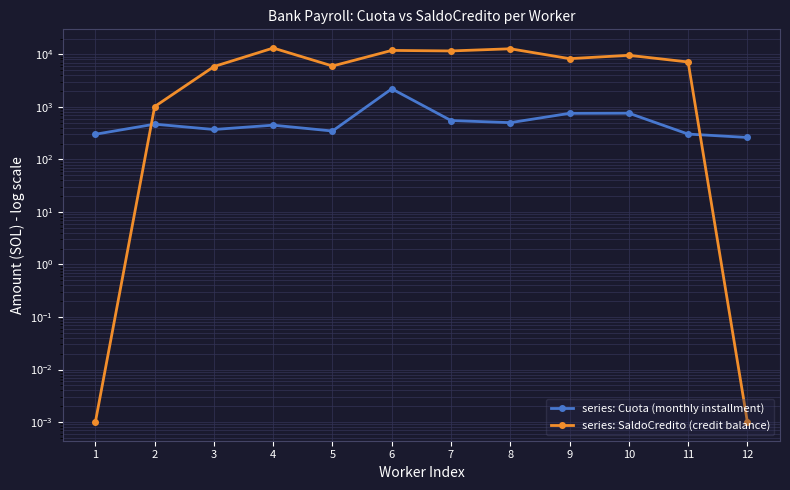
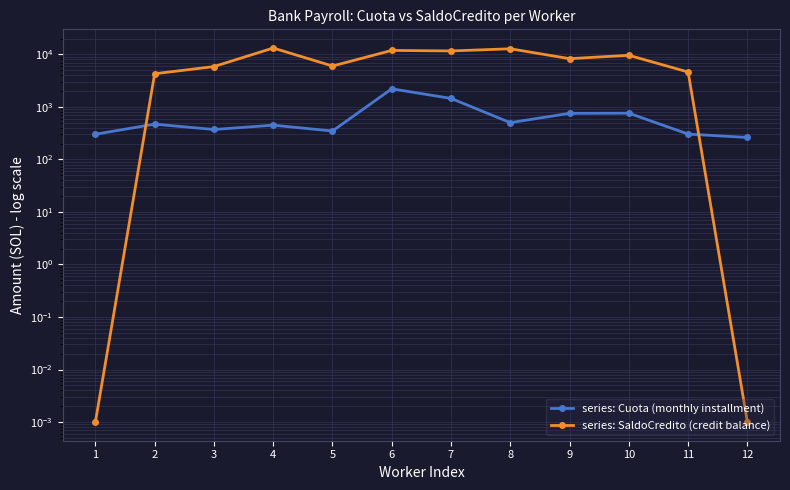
series: SaldoCredito (credit balance), 2: 1000 -> 4000
series: Cuota (monthly installment), 7: 500 -> 1500
series: SaldoCredito (credit balance), 11: 7000 -> 5000
